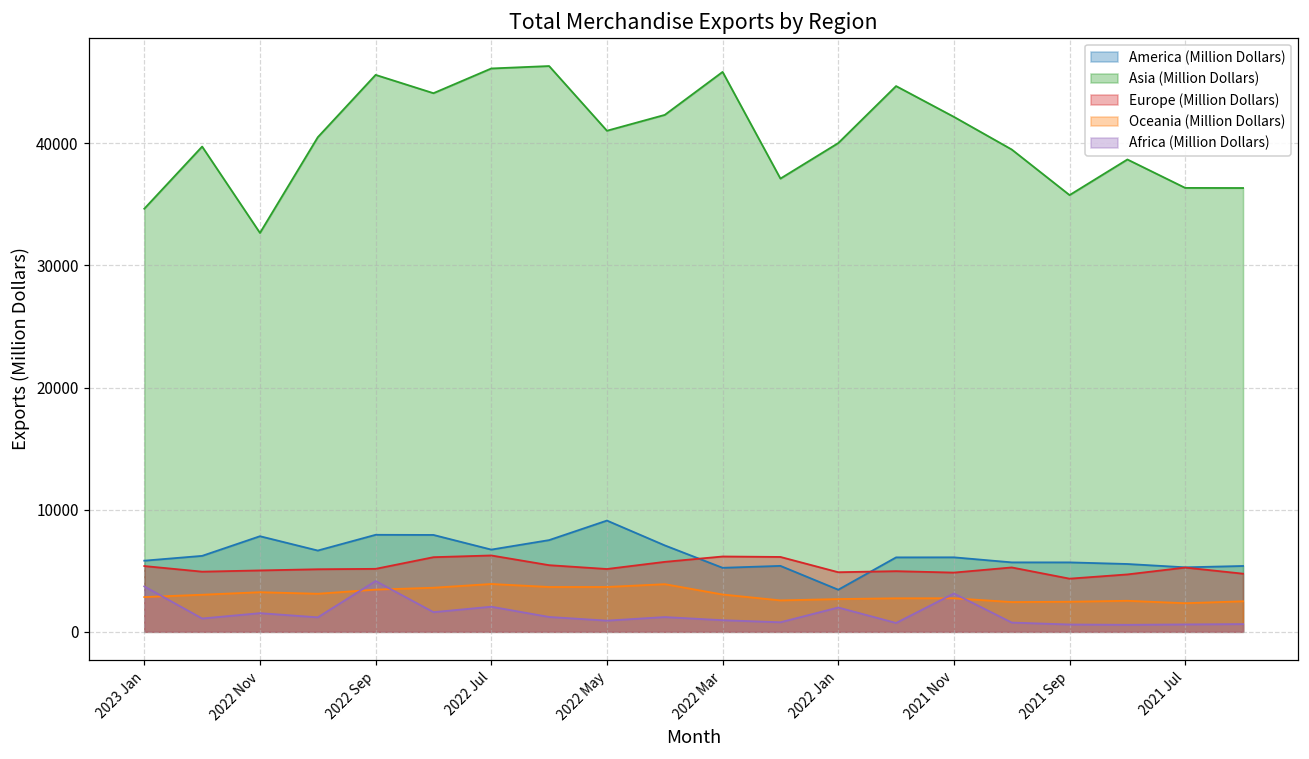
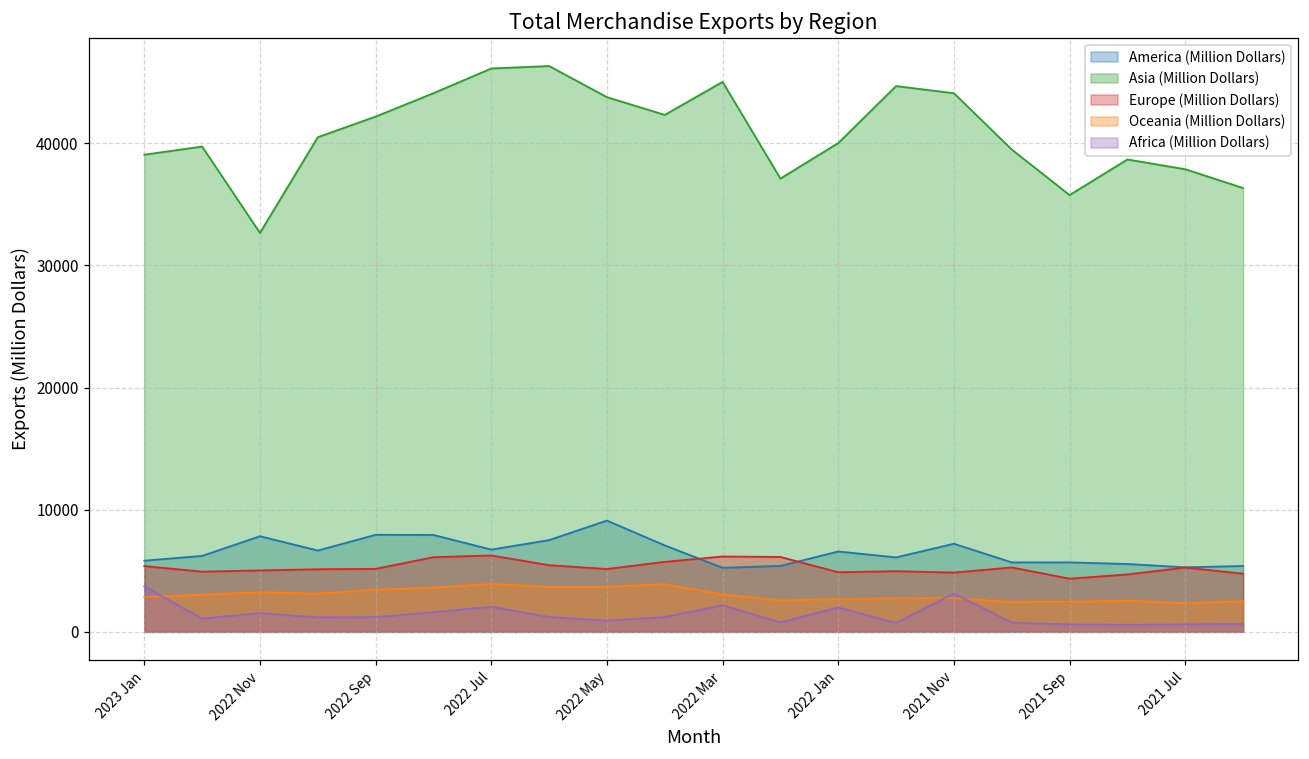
Asia (Million Dollars), 2023 Jan: 34600 -> 39100
Asia (Million Dollars), 2022 Sep: 45600 -> 42200
Africa (Million Dollars), 2022 Sep: 4200 -> 1200
Asia (Million Dollars), 2022 May: 41000 -> 43800
Asia (Million Dollars), 2022 Mar: 45800 -> 45000
Africa (Million Dollars), 2022 Mar: 900 -> 2200
America (Million Dollars), 2022 Jan: 3400 -> 6600
America (Million Dollars), 2021 Nov: 6100 -> 7200
Asia (Million Dollars), 2021 Nov: 42200 -> 44100
Asia (Million Dollars), 2021 Jul: 36300 -> 37900
